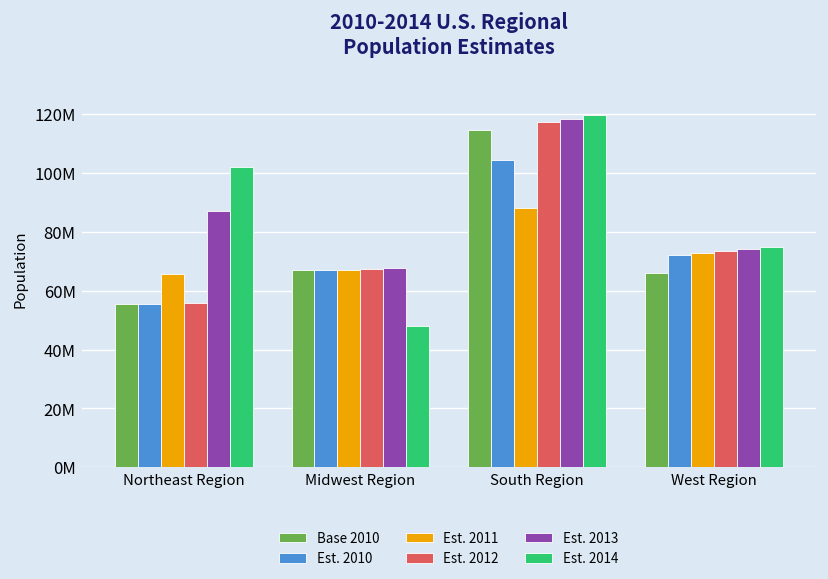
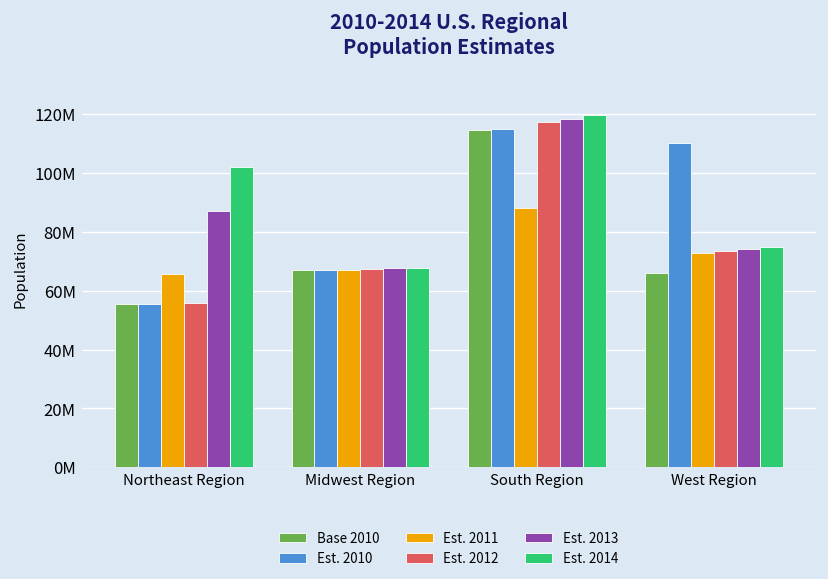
Est. 2014, Midwest Region: 48000000 -> 68000000
Est. 2010, South Region: 104000000 -> 115000000
Est. 2010, West Region: 72000000 -> 110000000
